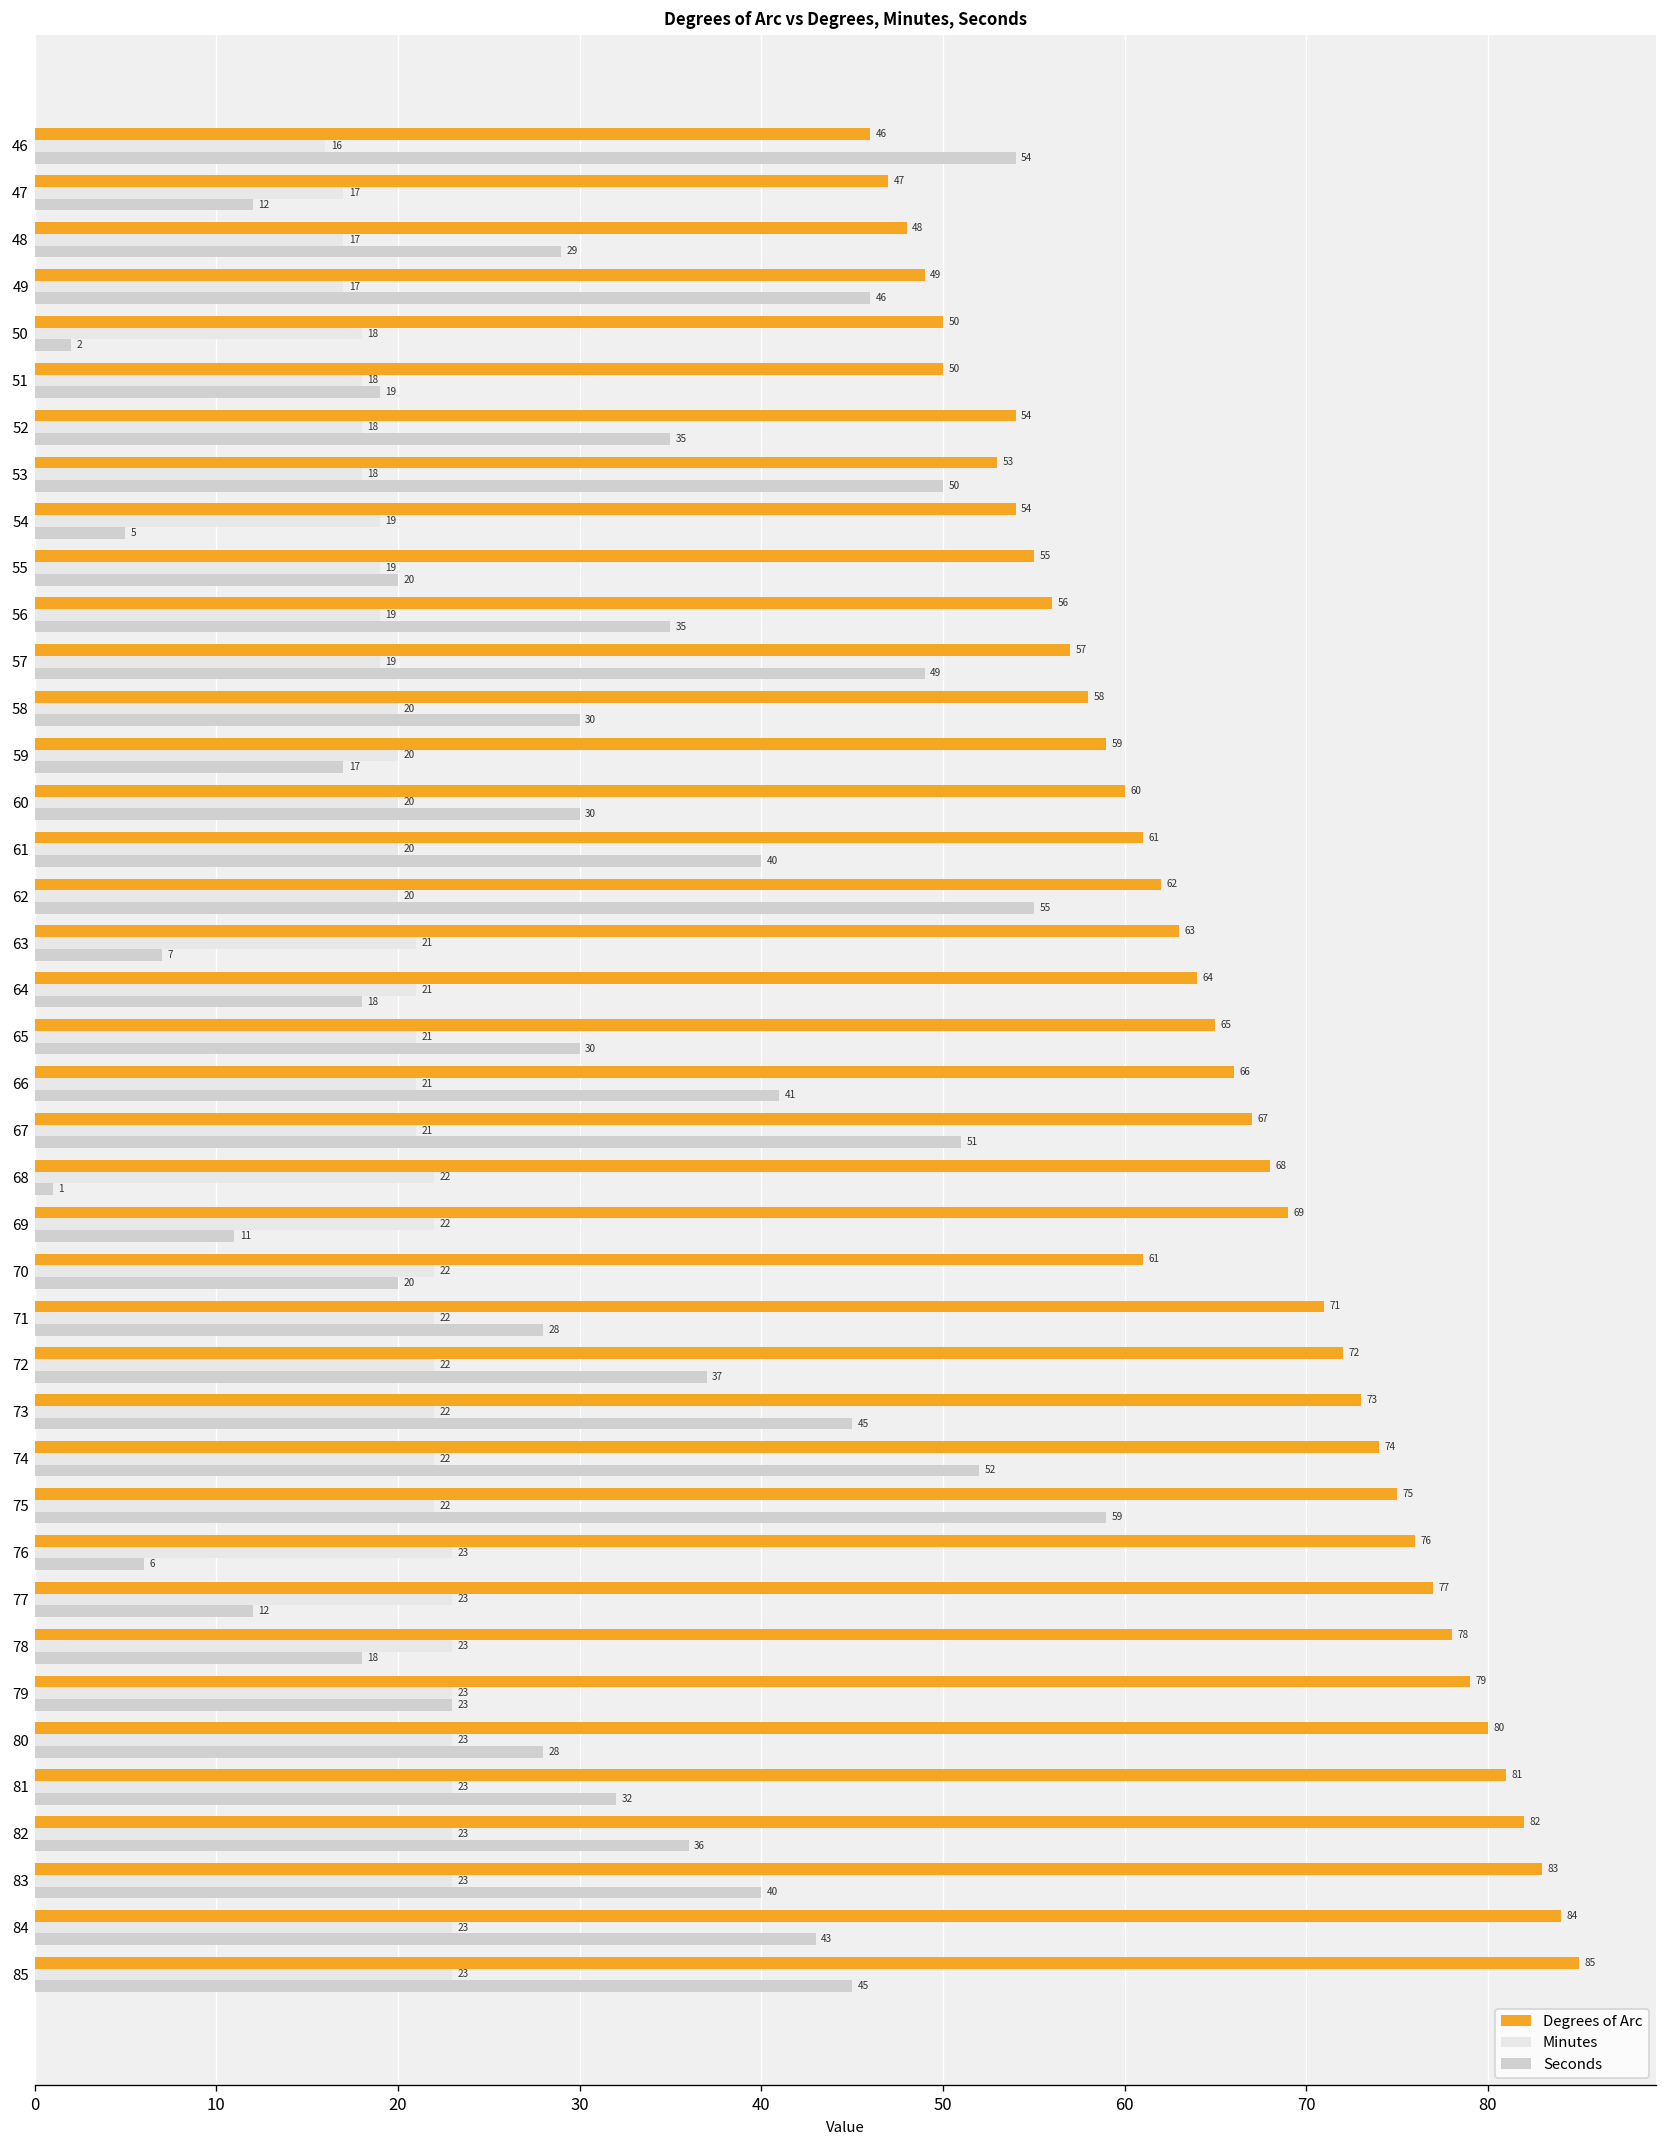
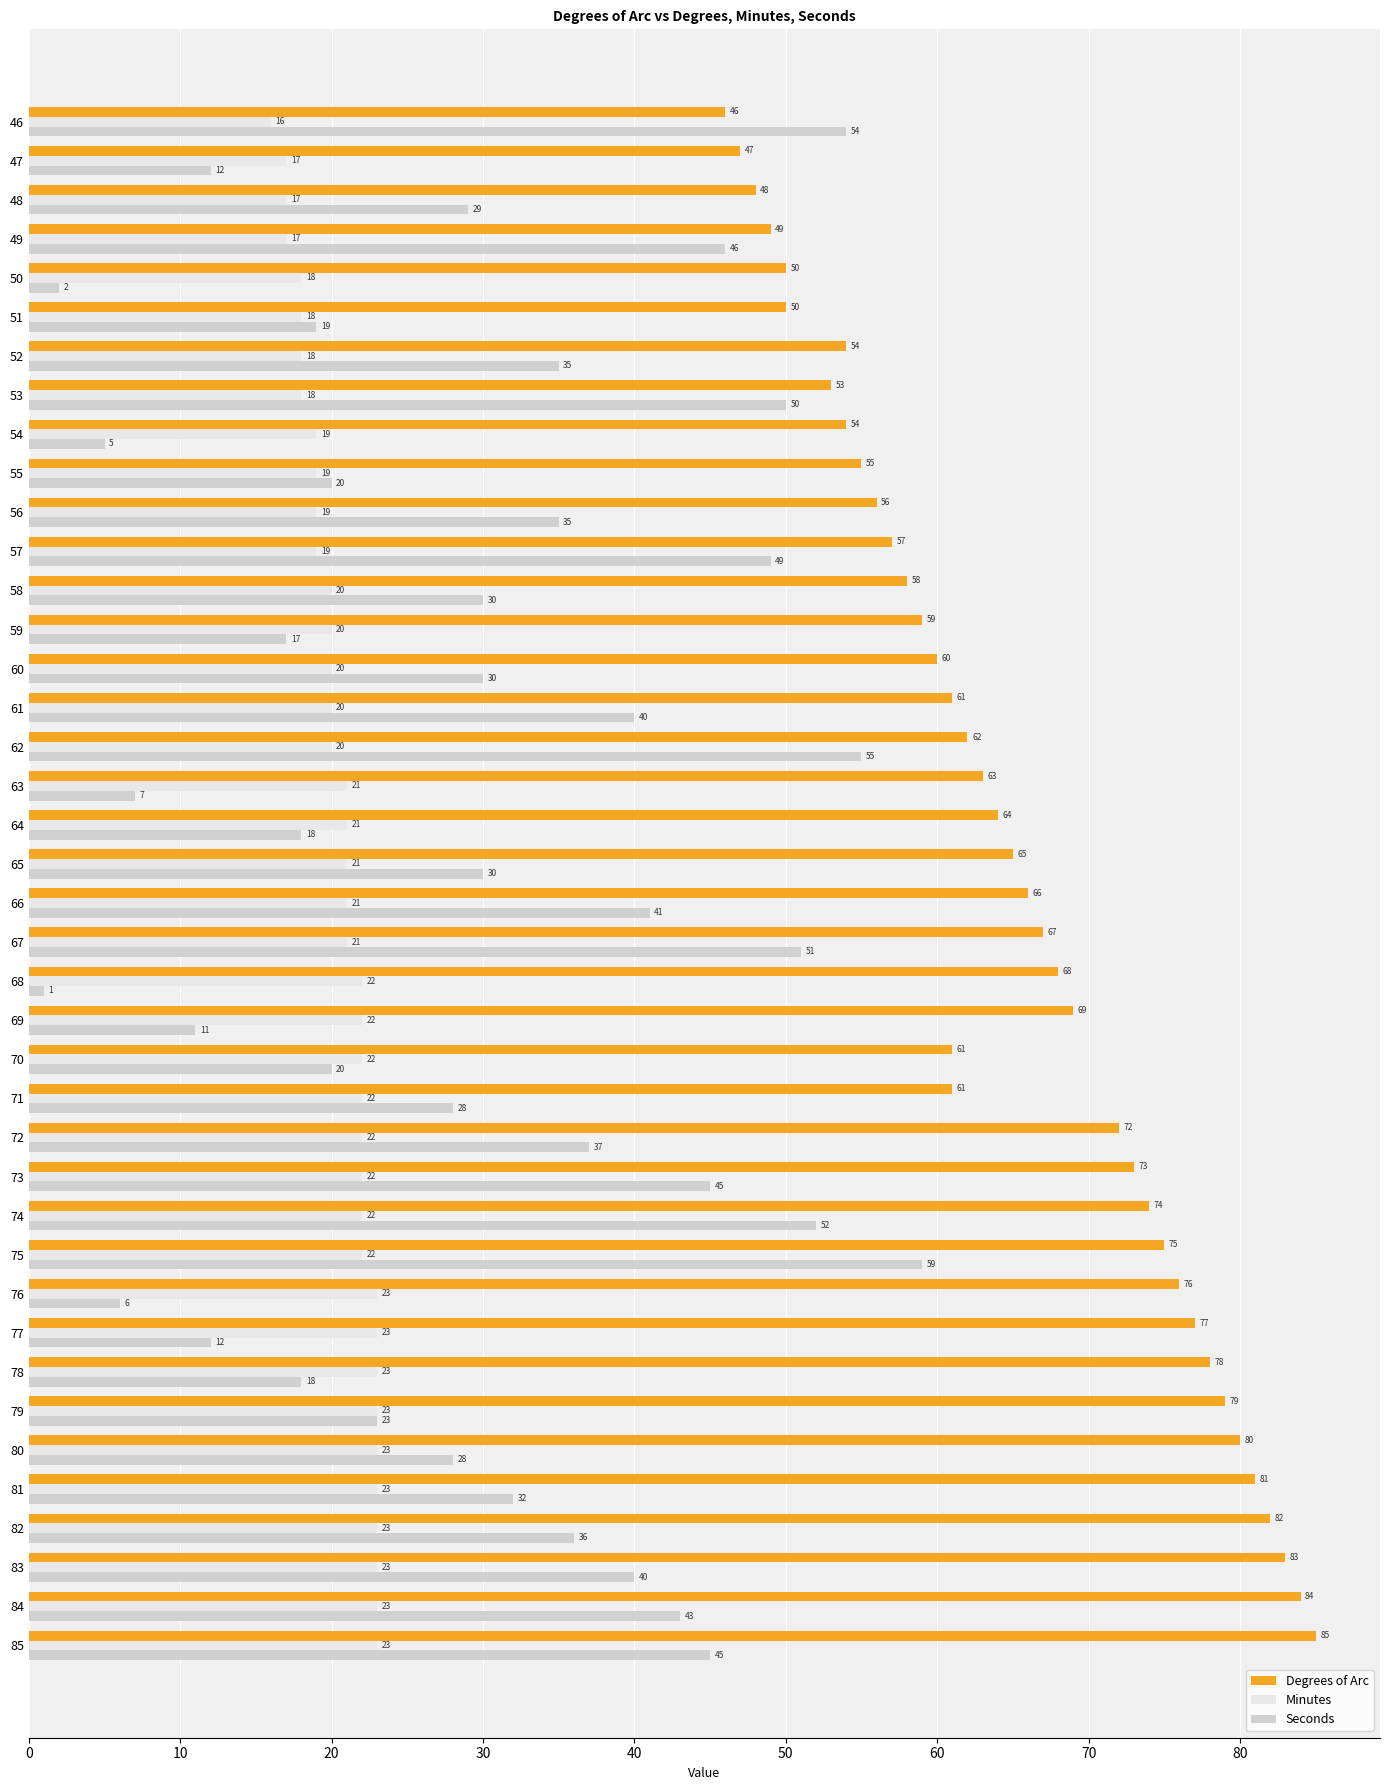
Degrees of Arc, 71: 71 -> 61
